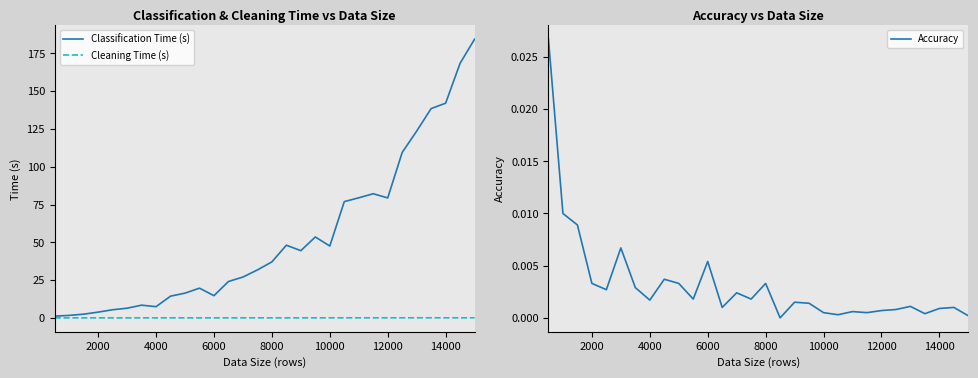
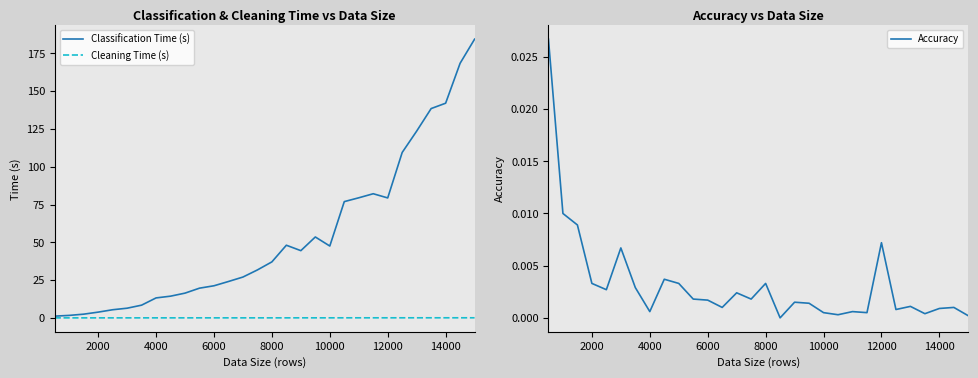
Classification & Cleaning Time vs Data Size, Classification Time (s), 4000: 7 -> 13
Classification & Cleaning Time vs Data Size, Classification Time (s), 6000: 15 -> 21
Accuracy vs Data Size, 4000: 0.0017 -> 0.0006
Accuracy vs Data Size, 6000: 0.0054 -> 0.0017
Accuracy vs Data Size, 12000: 0.0007 -> 0.0072
